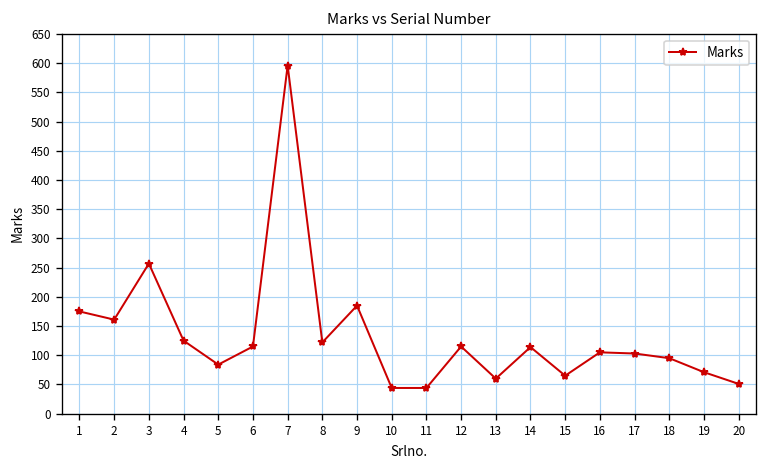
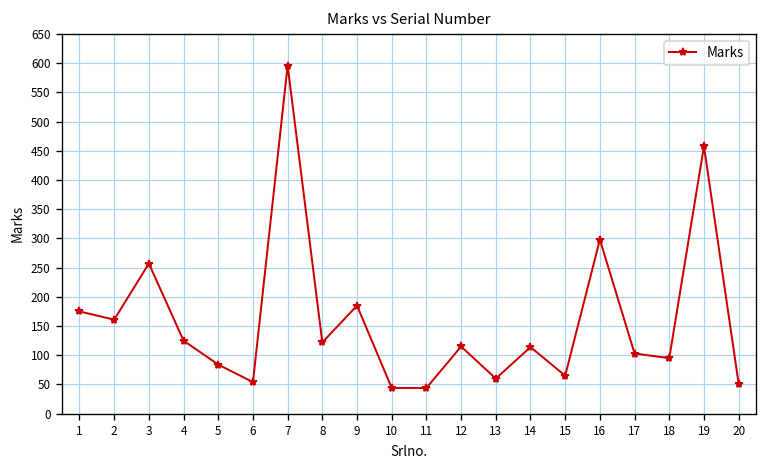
6: 120 -> 50
16: 110 -> 300
19: 70 -> 460
